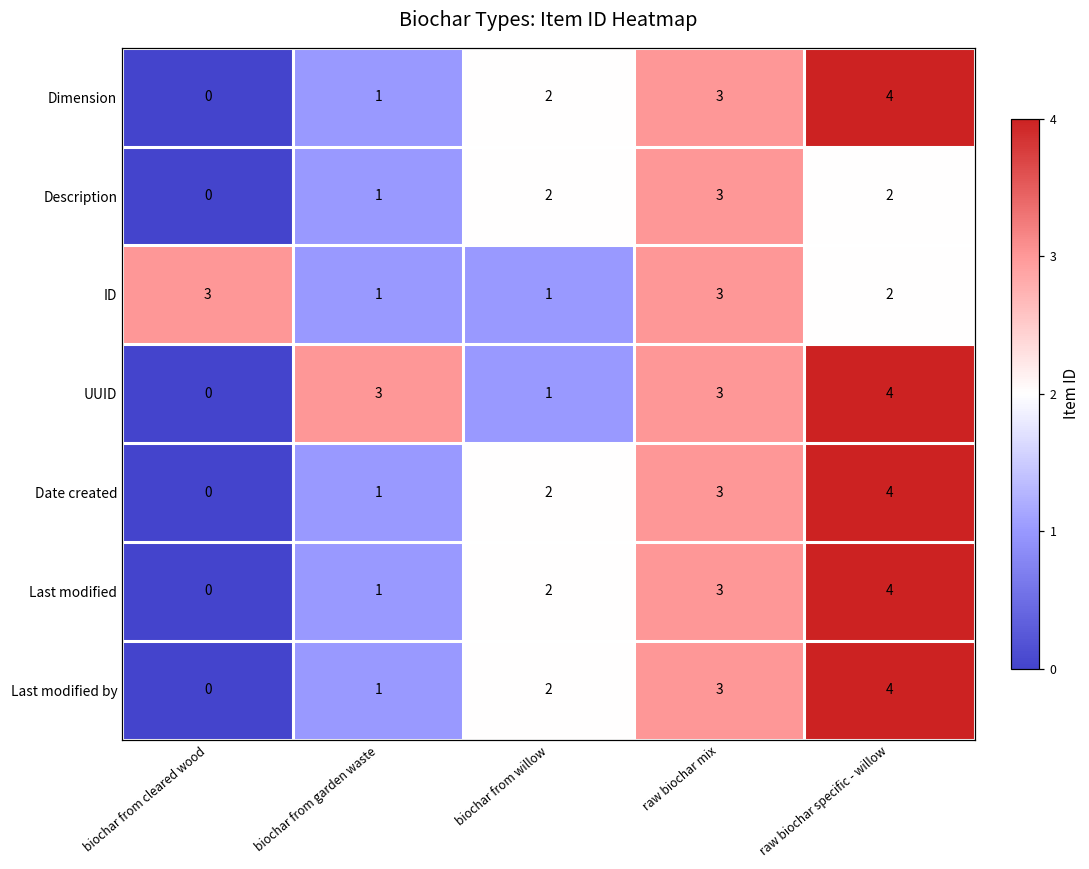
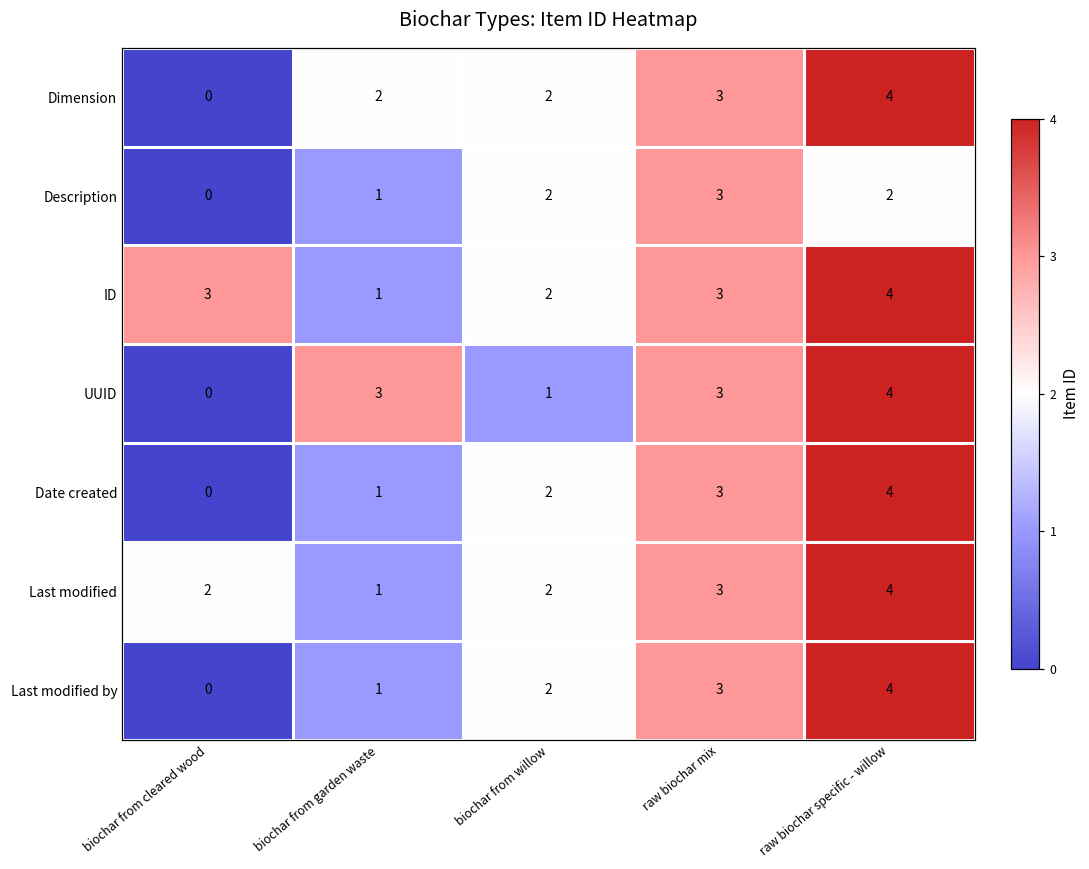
Dimension, biochar from garden waste: 1 -> 2
ID, biochar from willow: 1 -> 2
ID, raw biochar specific - willow: 2 -> 4
Last modified, biochar from cleared wood: 0 -> 2
